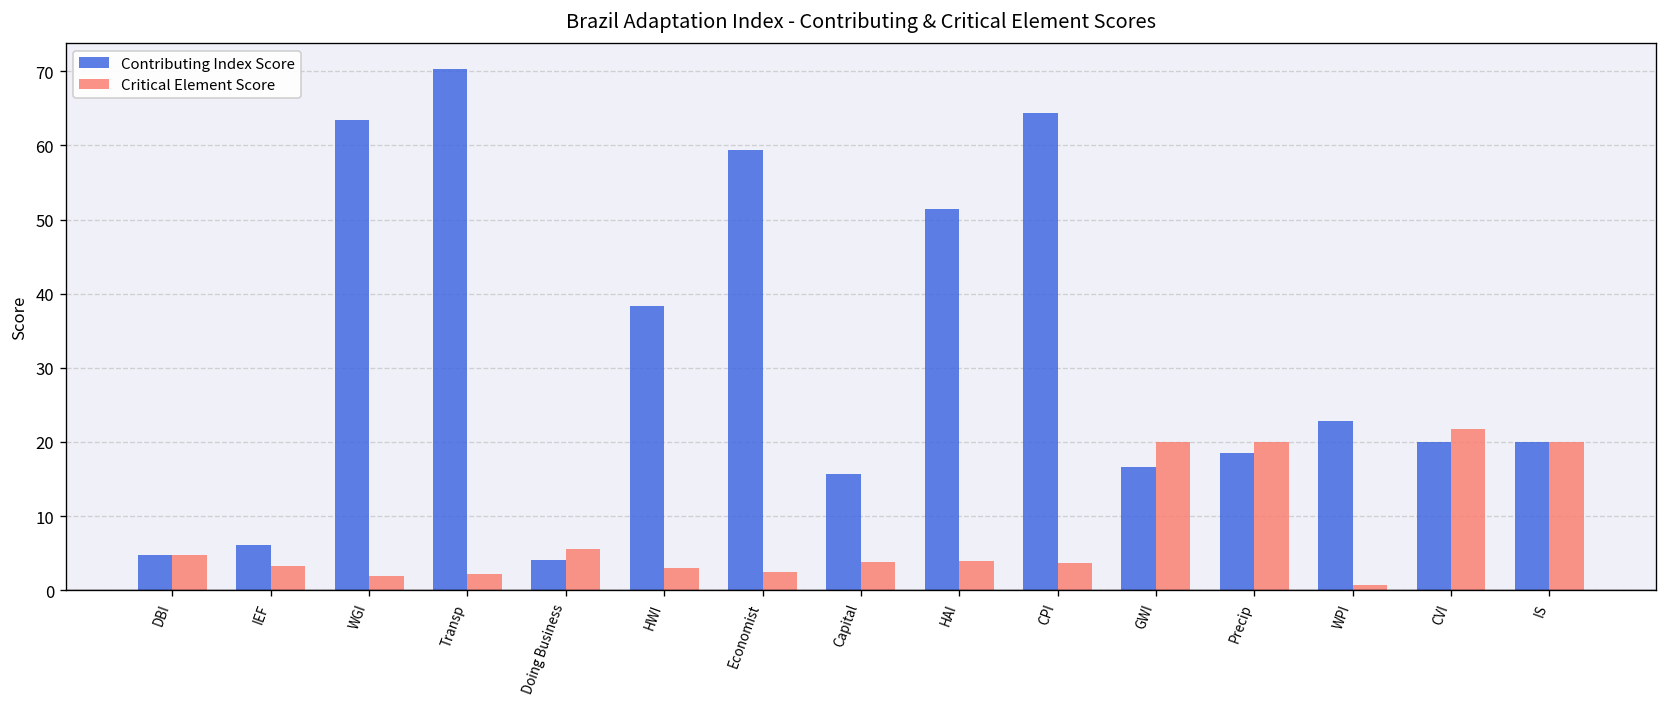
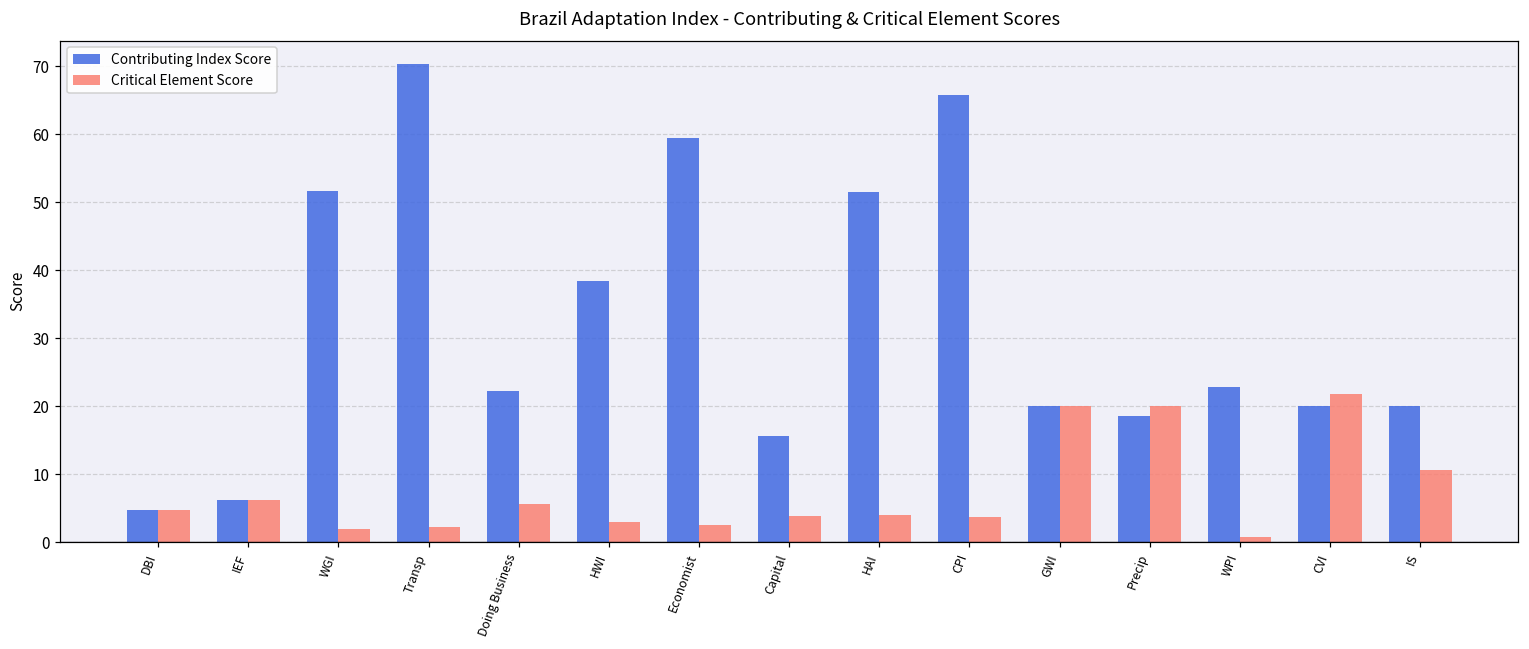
Critical Element Score, IEF: 3 -> 6
Contributing Index Score, WGI: 63 -> 52
Contributing Index Score, Doing Business: 4 -> 22
Contributing Index Score, CPI: 64 -> 66
Contributing Index Score, GWI: 17 -> 20
Critical Element Score, IS: 20 -> 11
